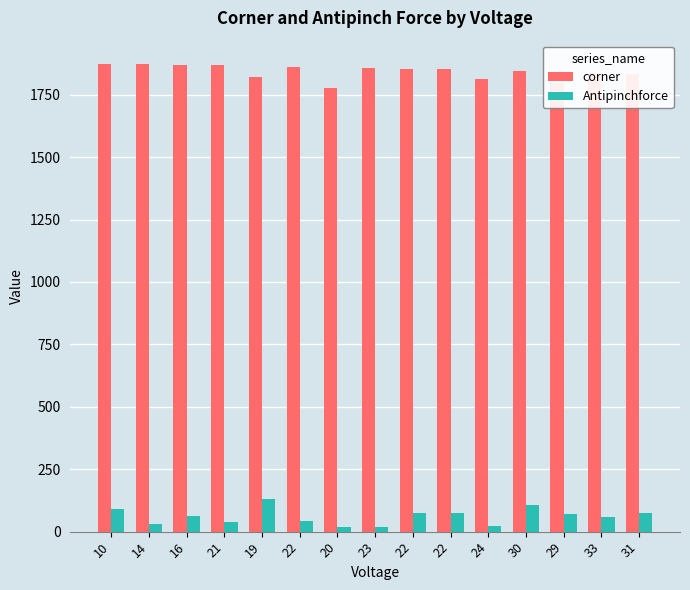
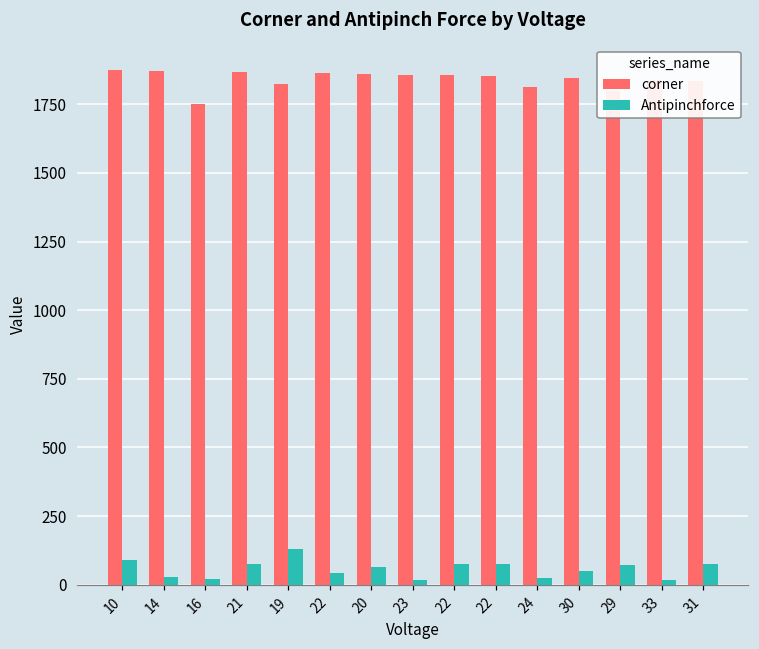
corner, 16: 1870 -> 1750
Antipinchforce, 16: 60 -> 20
Antipinchforce, 21: 40 -> 80
corner, 20: 1780 -> 1860
Antipinchforce, 20: 20 -> 70
Antipinchforce, 30: 110 -> 50
Antipinchforce, 33: 60 -> 20
